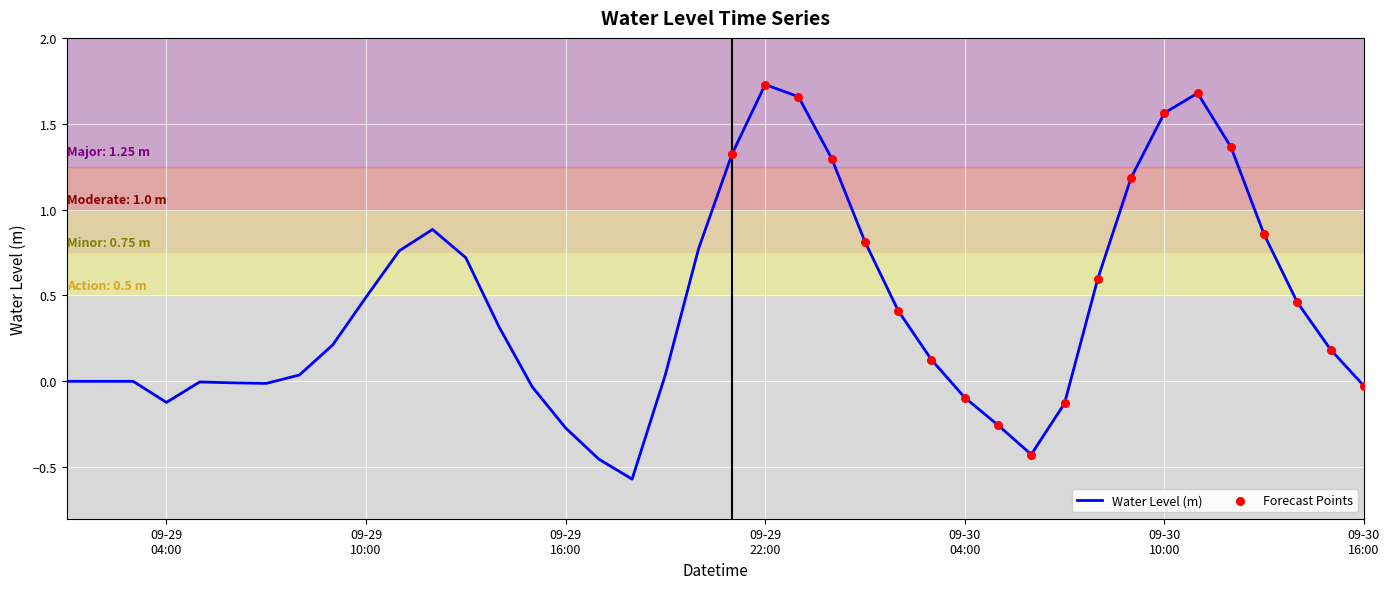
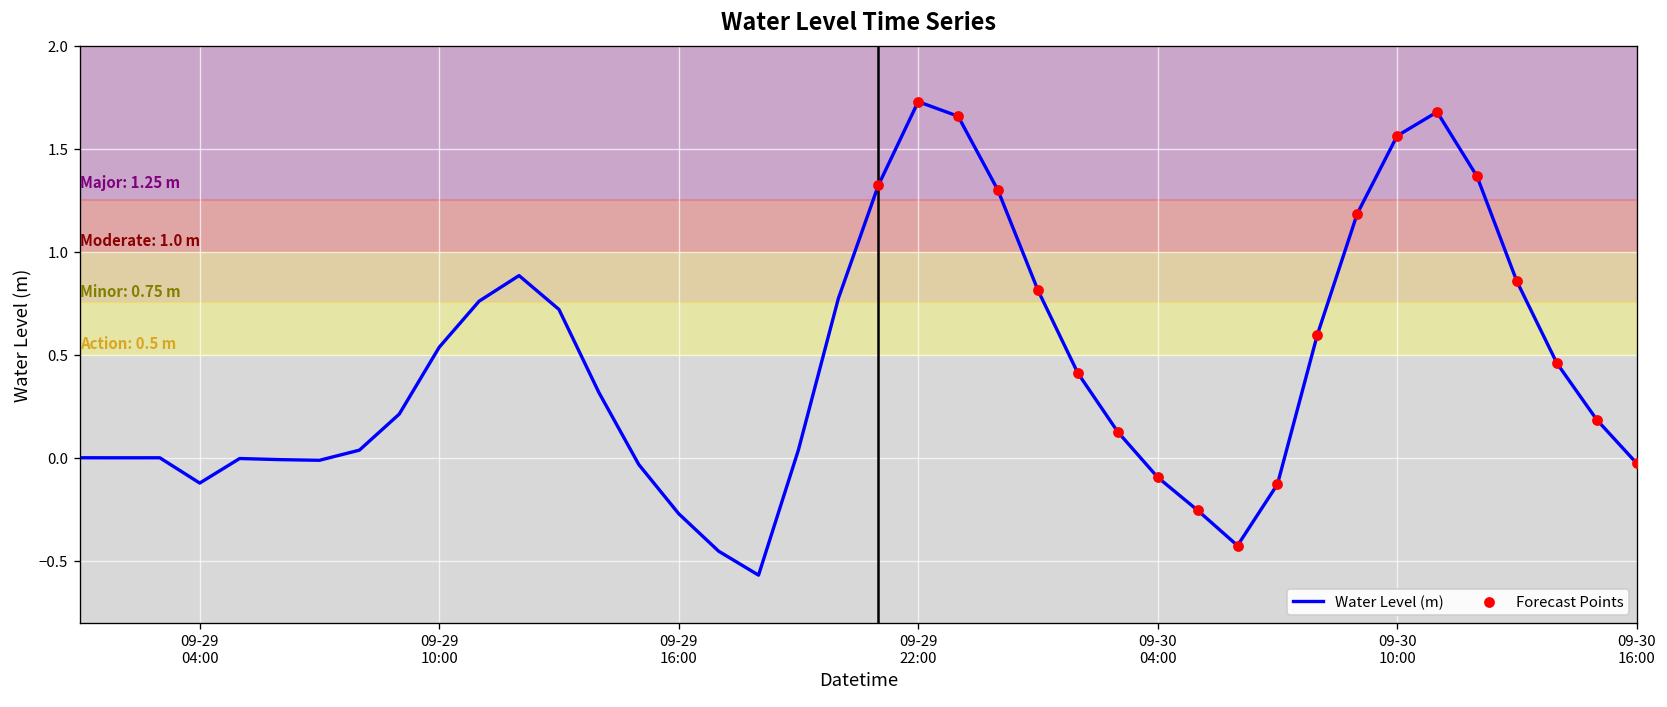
Water Level (m), 09-29 10:00: 0.49 -> 0.54
